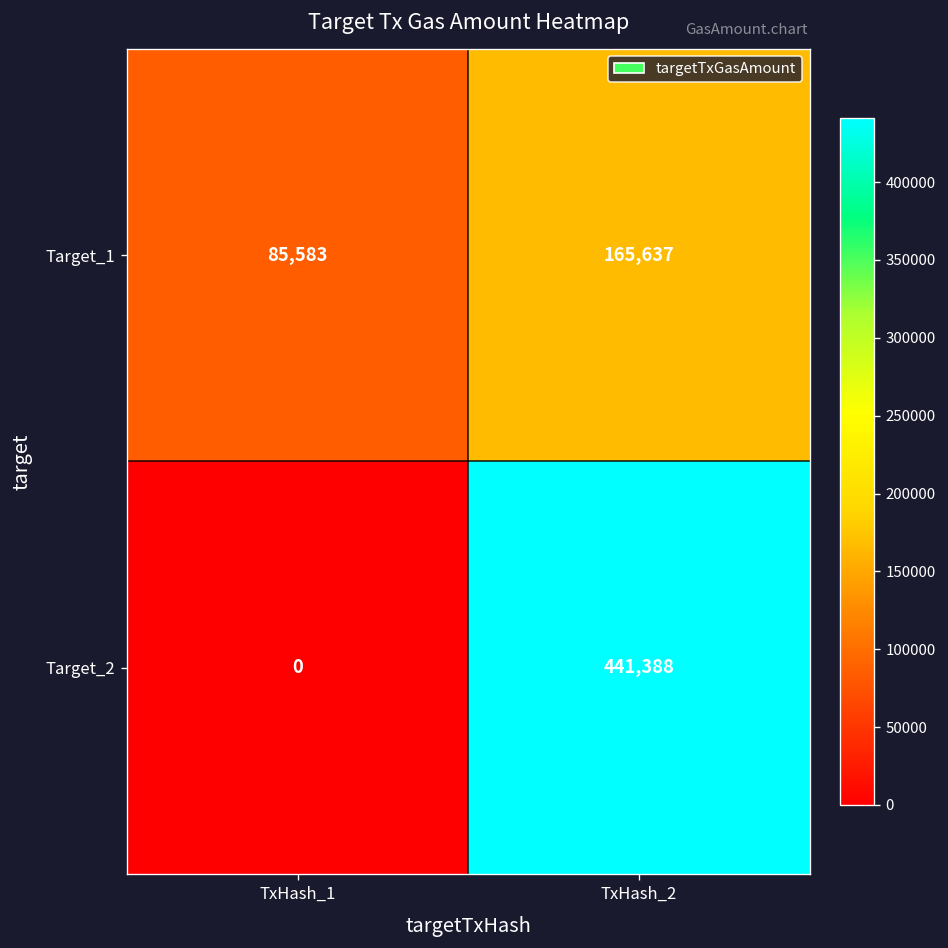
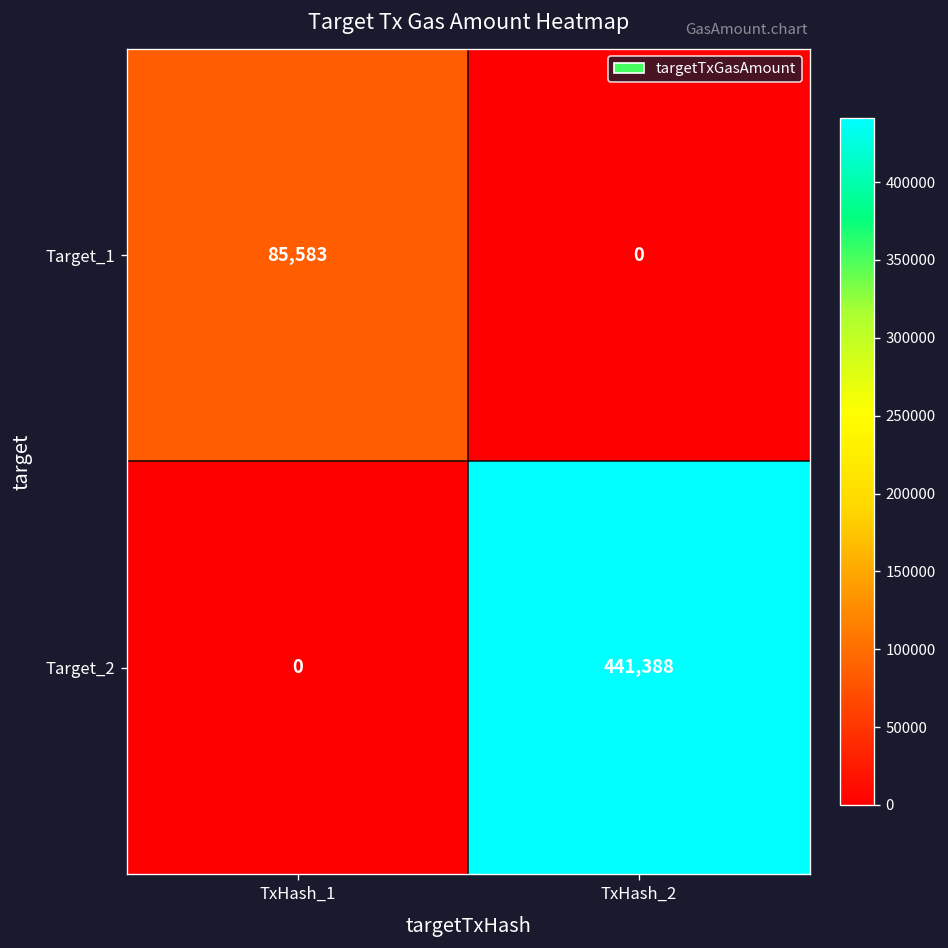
Target_1, TxHash_2: 165,637 -> 0
